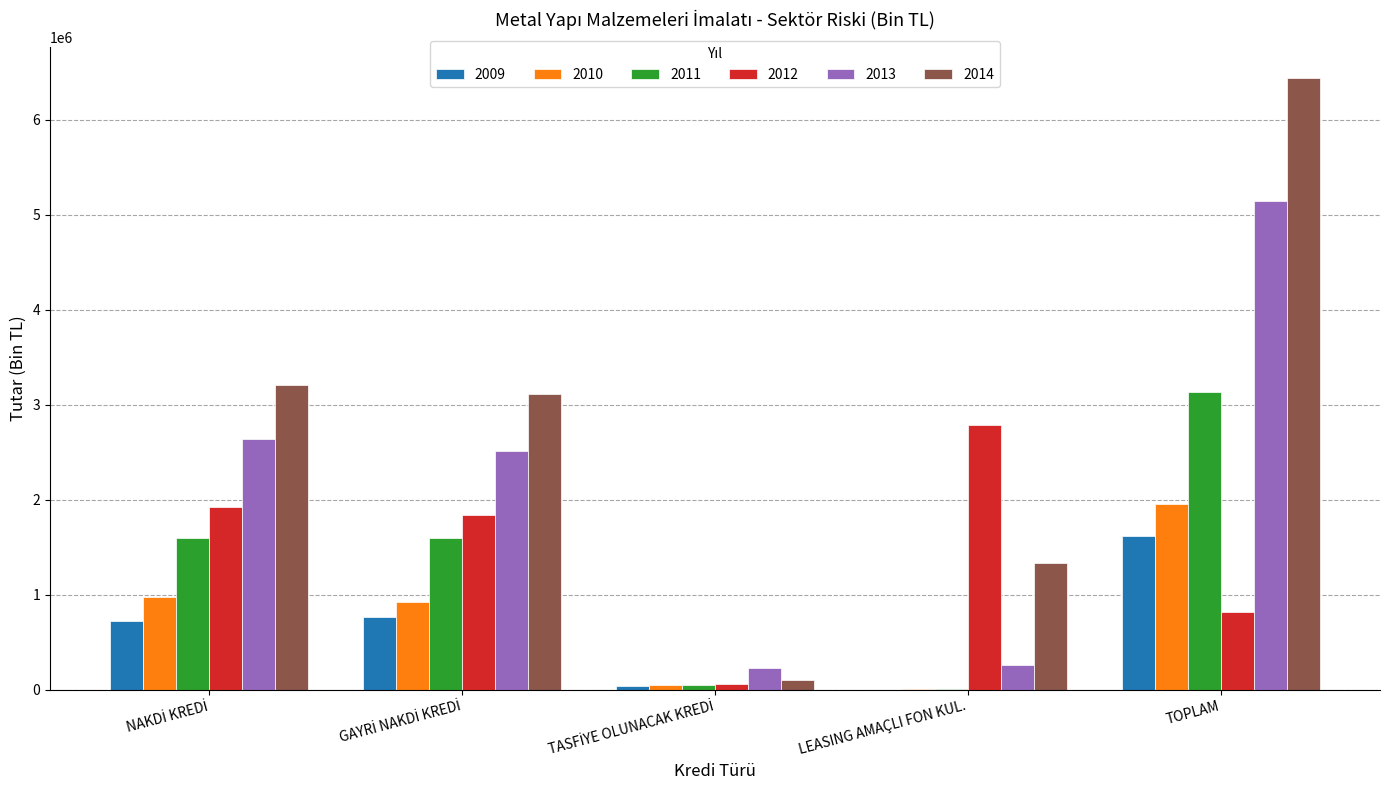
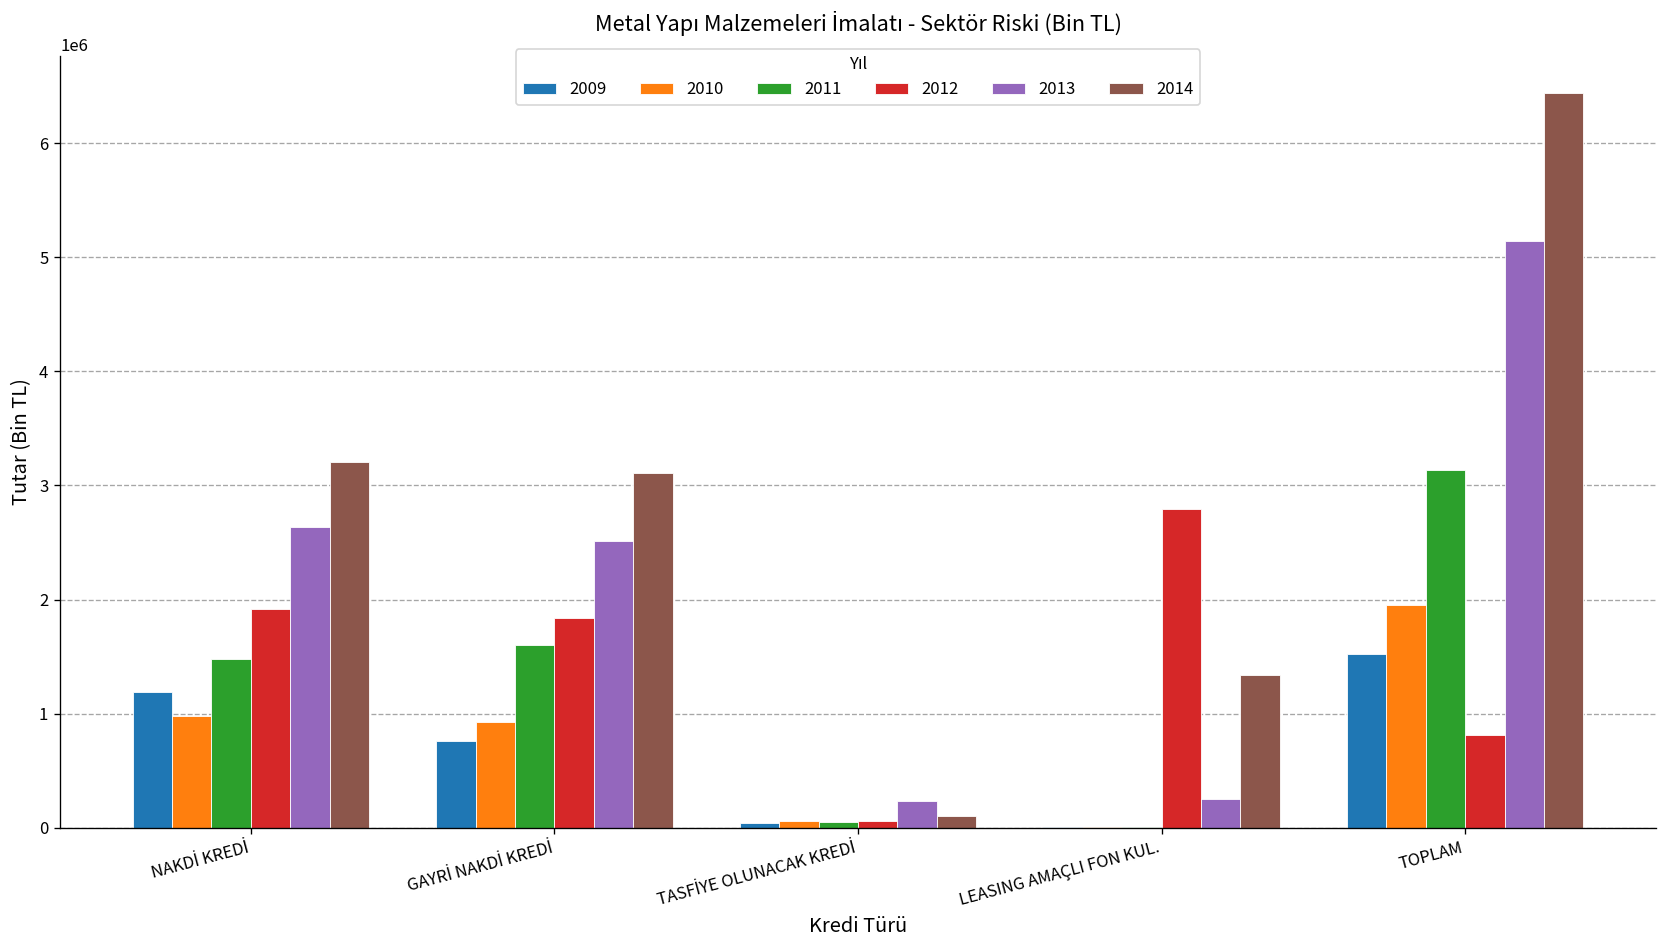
2009, NAKDİ KREDİ: 700000 -> 1200000
2011, NAKDİ KREDİ: 1600000 -> 1500000
2009, TOPLAM: 1600000 -> 1500000
